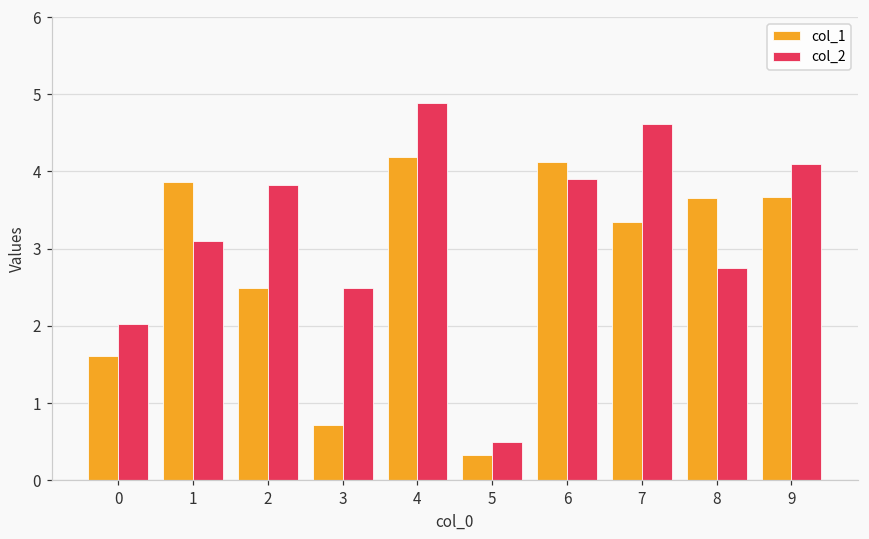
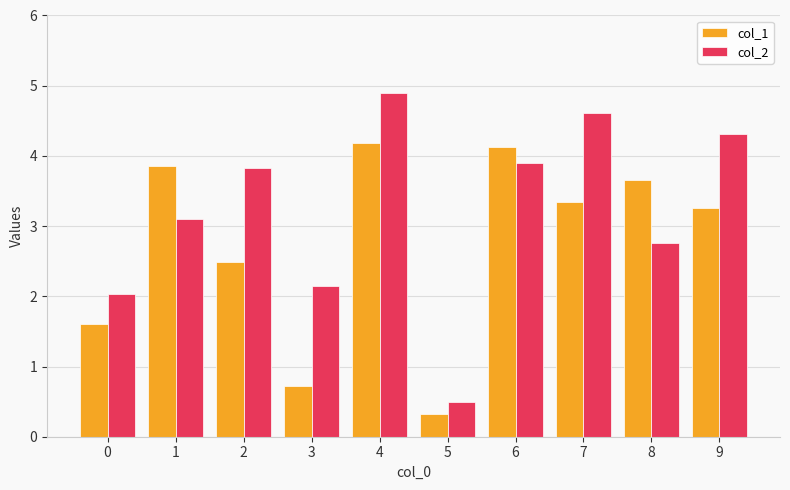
col_2, 3: 2.5 -> 2.1
col_1, 9: 3.7 -> 3.3
col_2, 9: 4.1 -> 4.3
